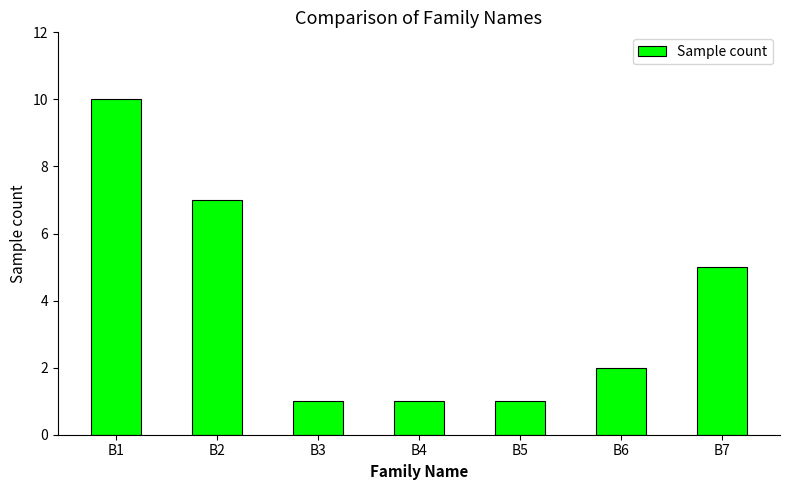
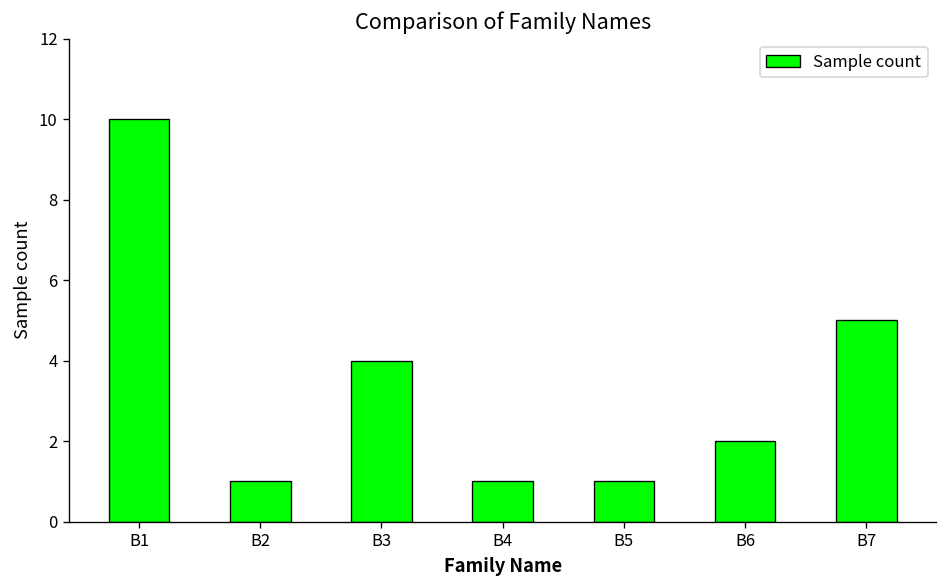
B2: 7 -> 1
B3: 1 -> 4
